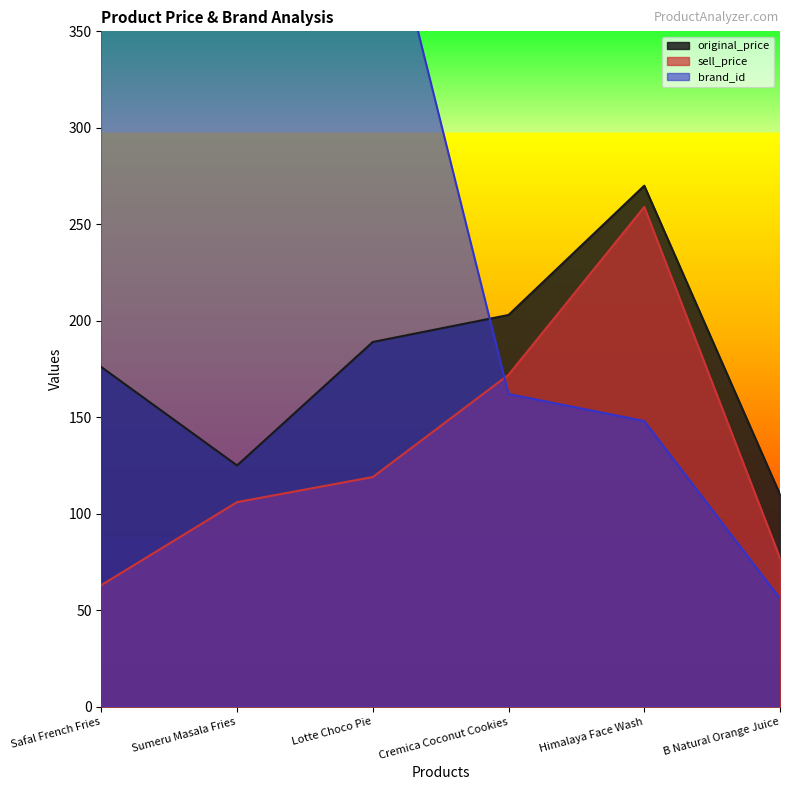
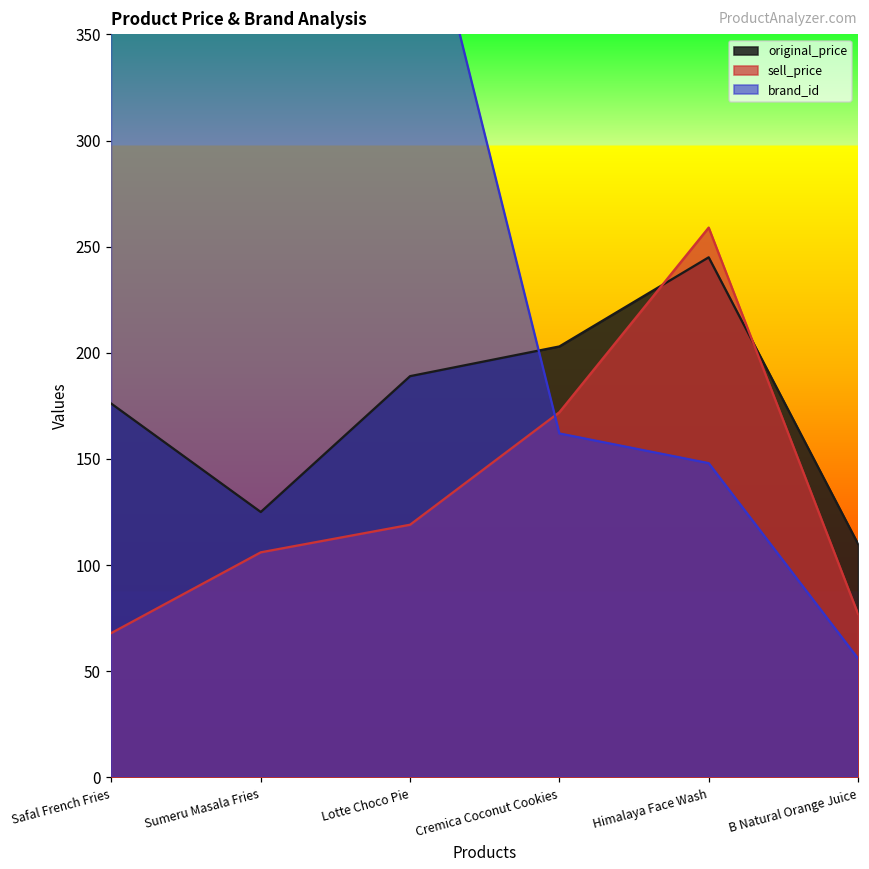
sell_price, Safal French Fries: 63 -> 68
original_price, Himalaya Face Wash: 270 -> 245
